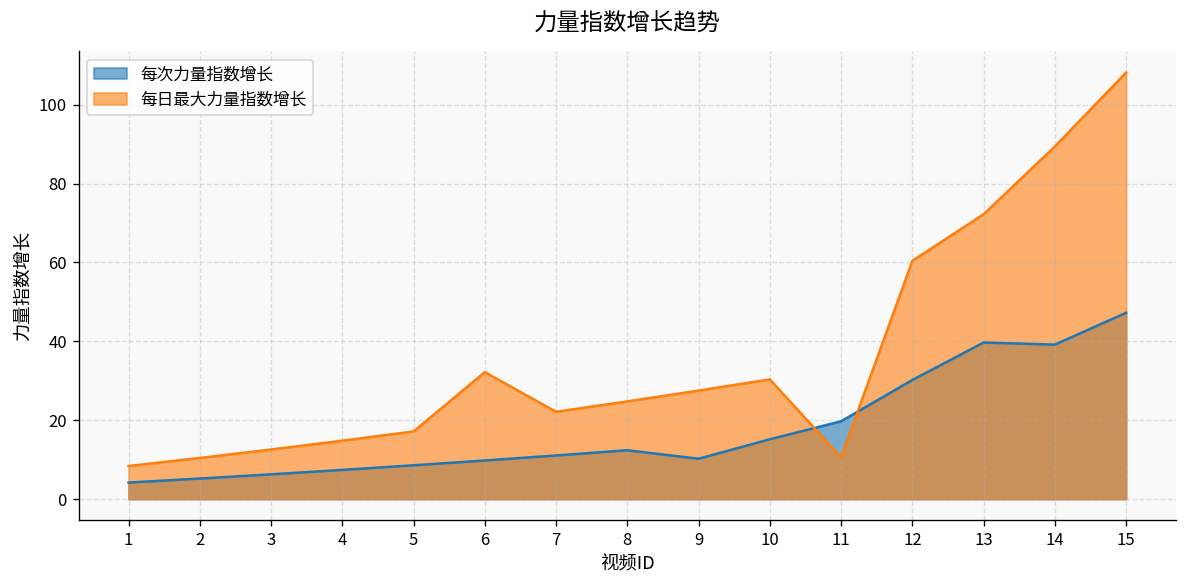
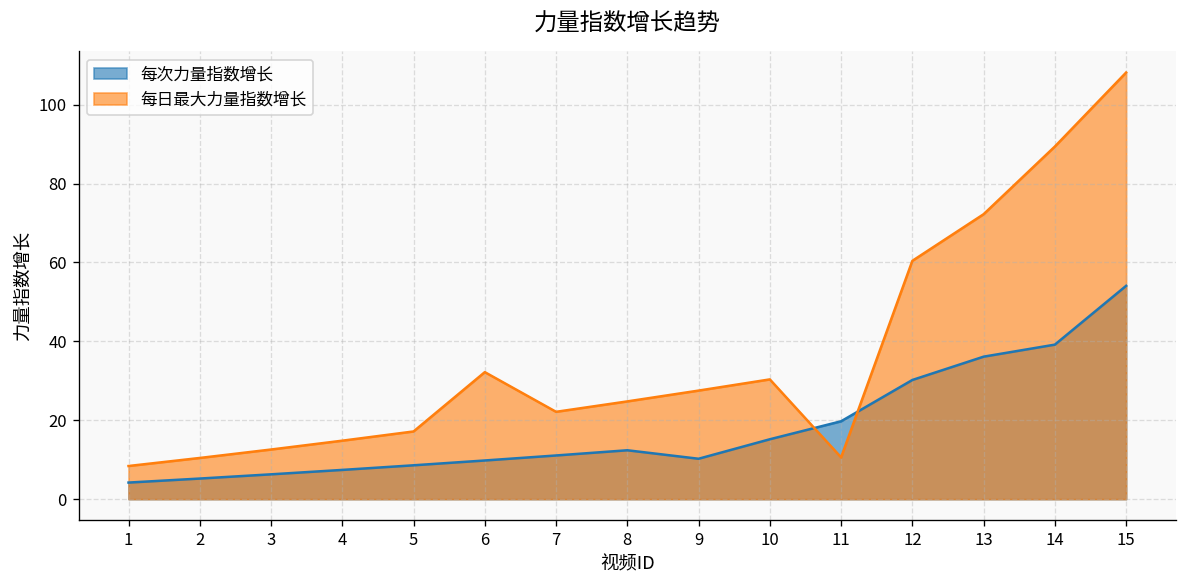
每次力量指数增长, 13: 40 -> 36
每次力量指数增长, 15: 47 -> 54
